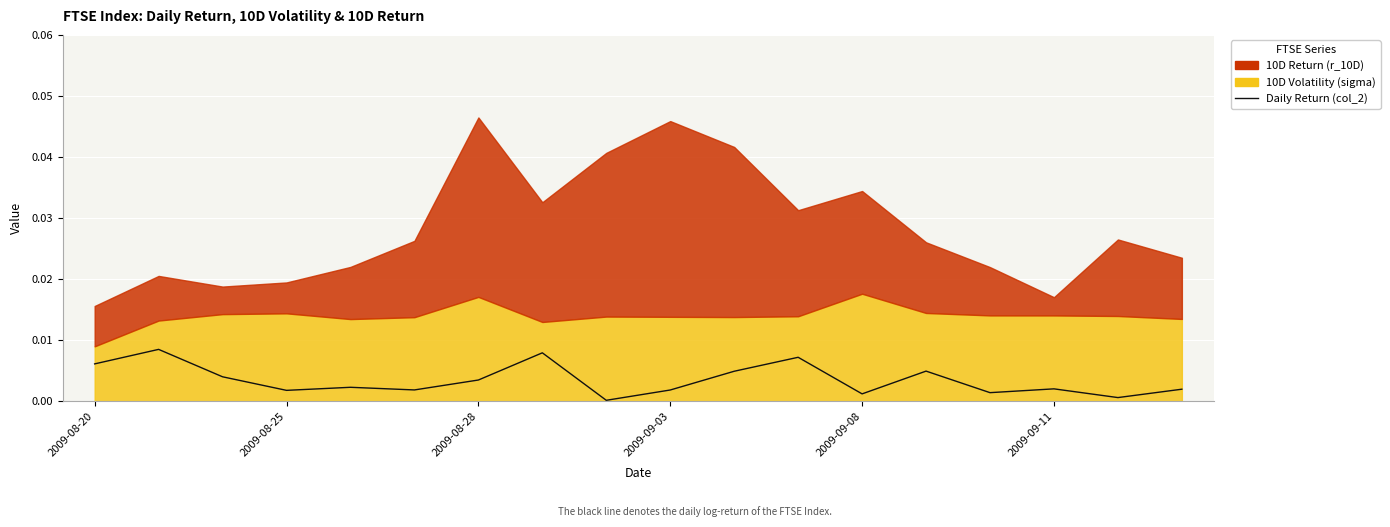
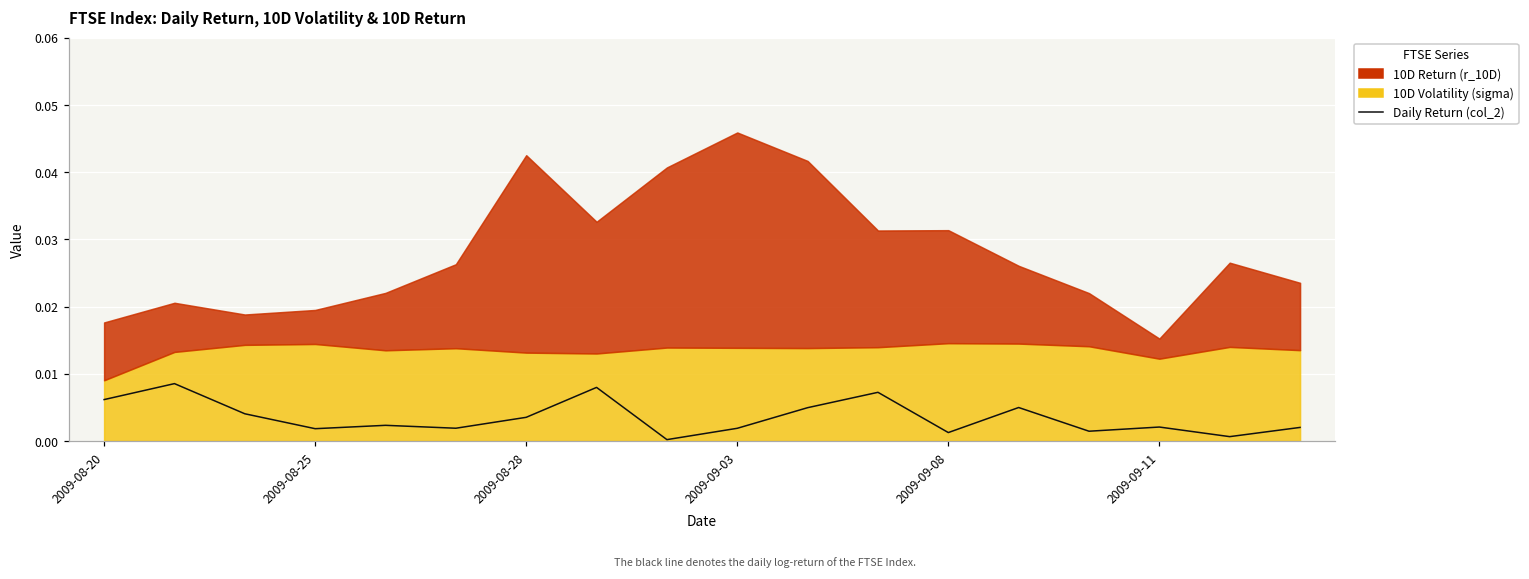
10D Return (r_10D), 2009-08-20: 0.007 -> 0.009
10D Volatility (sigma), 2009-08-28: 0.017 -> 0.013
10D Volatility (sigma), 2009-09-08: 0.018 -> 0.015
10D Volatility (sigma), 2009-09-11: 0.014 -> 0.012
